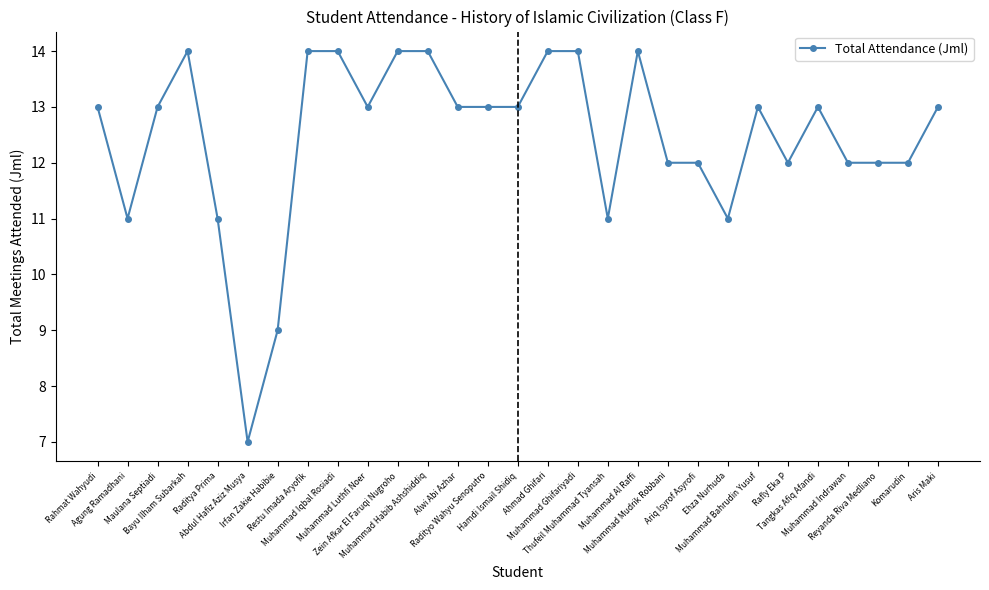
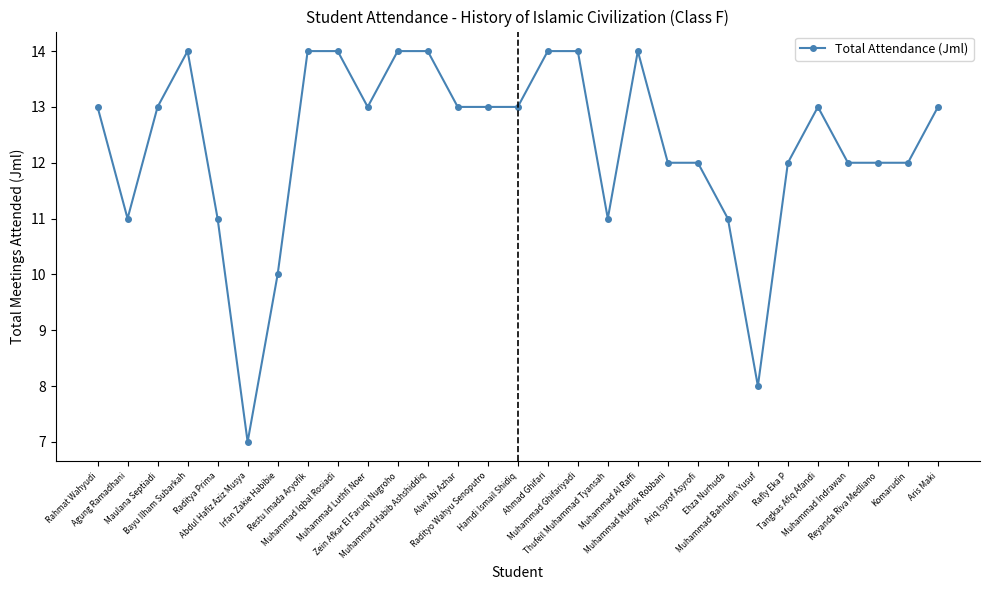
Irfan Zakie Habibie: 9 -> 10
Muhammad Bahrudin Yusuf: 13 -> 8
